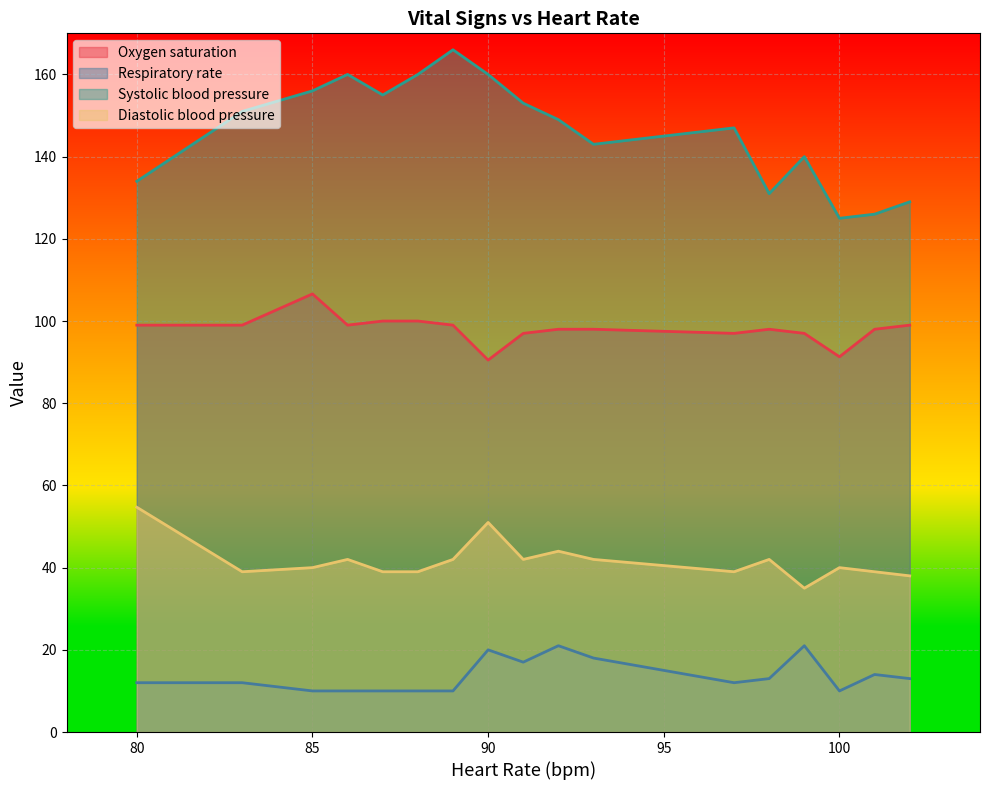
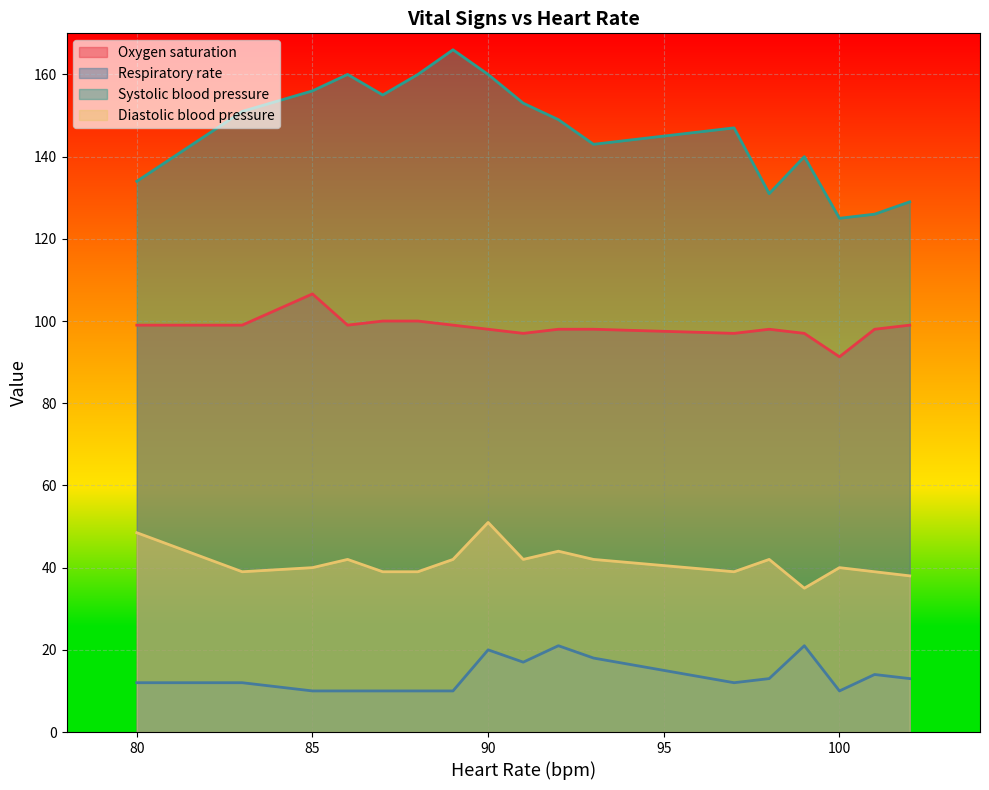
Diastolic blood pressure, 80: 55 -> 49
Oxygen saturation, 90: 91 -> 98
